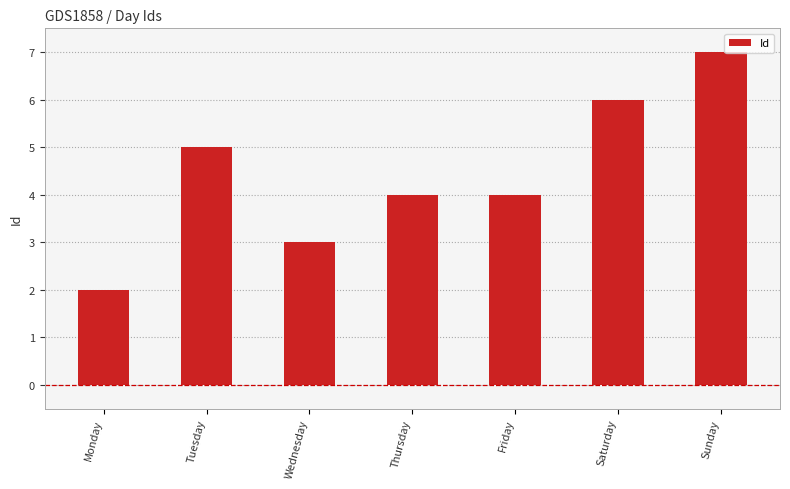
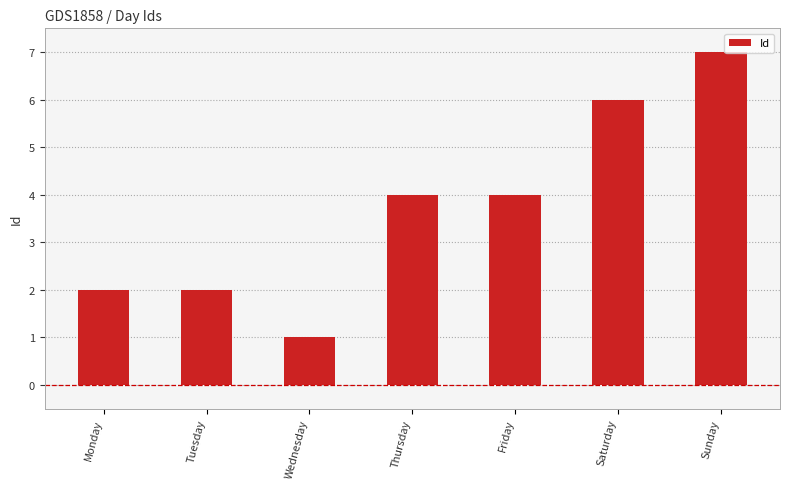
Tuesday: 5 -> 2
Wednesday: 3 -> 1
